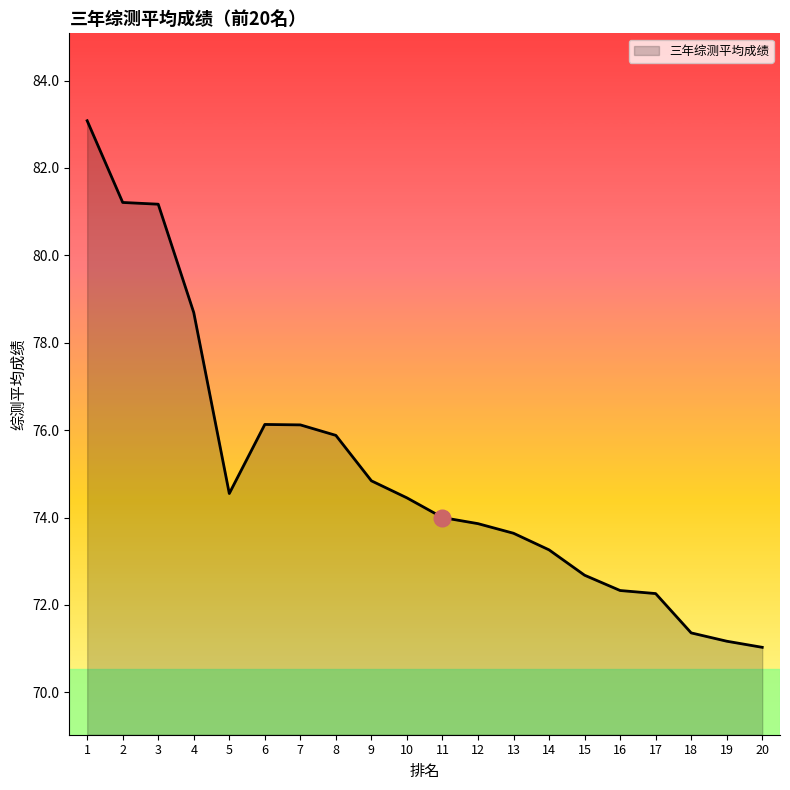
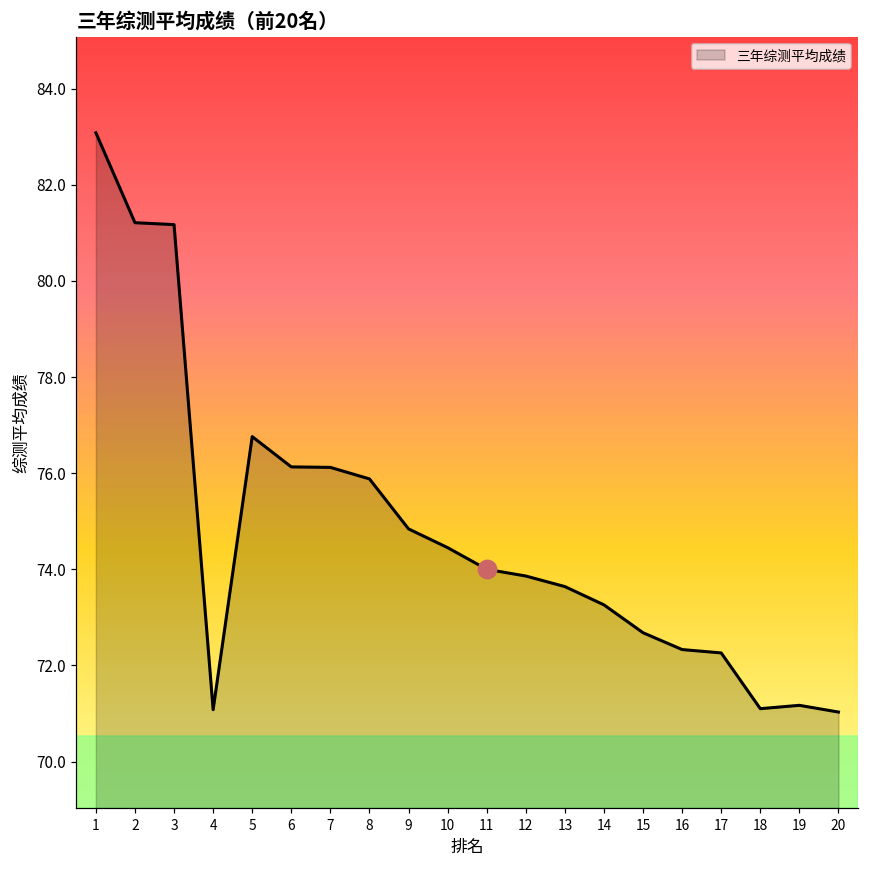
三年综测平均成绩, 4: 78.7 -> 71.1
三年综测平均成绩, 5: 74.6 -> 76.8
三年综测平均成绩, 18: 71.4 -> 71.1
